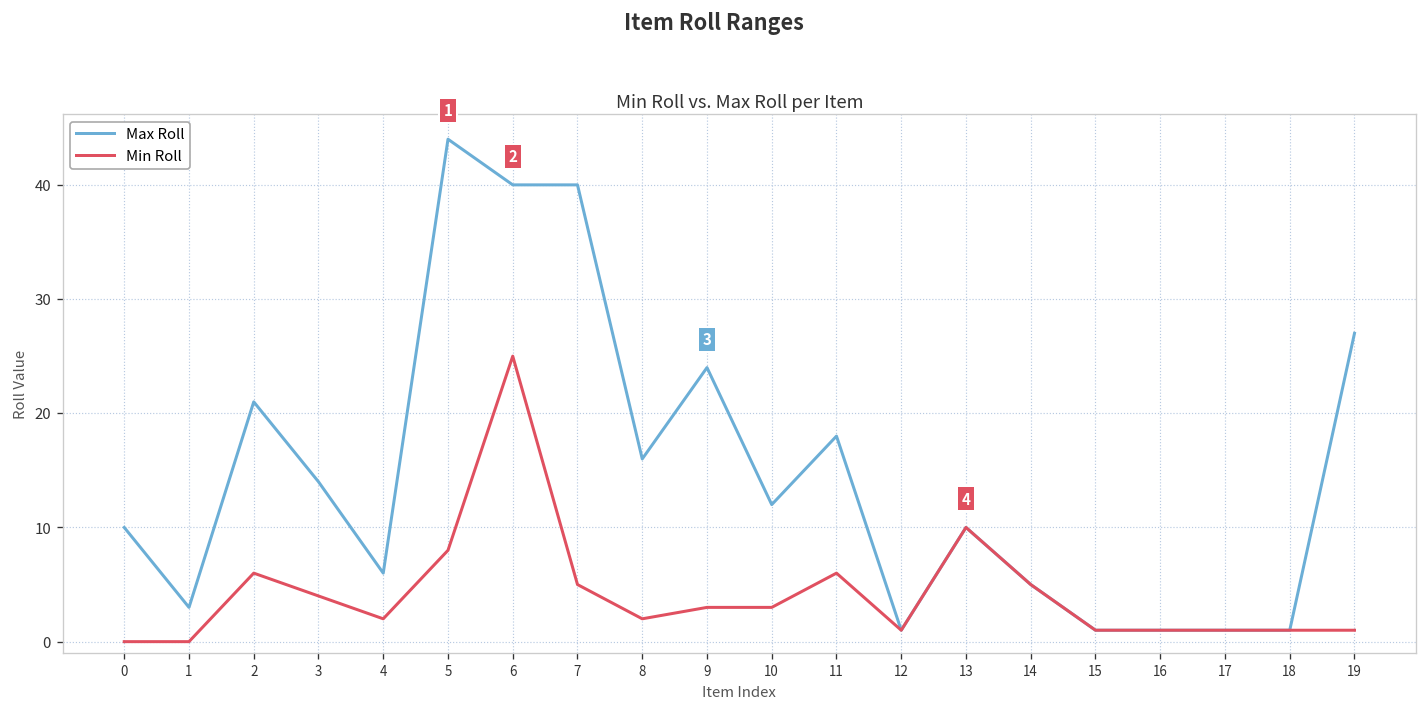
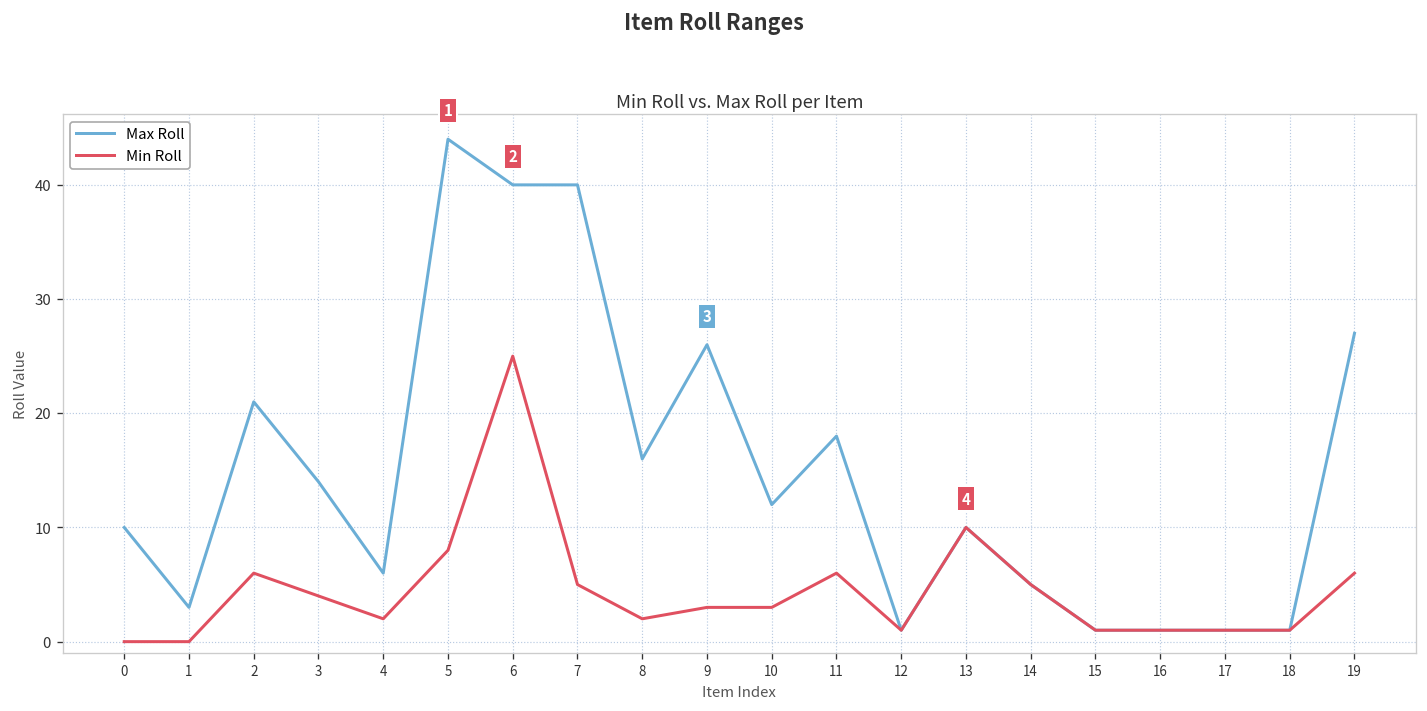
Max Roll, 9: 24 -> 26
Min Roll, 19: 1 -> 6
